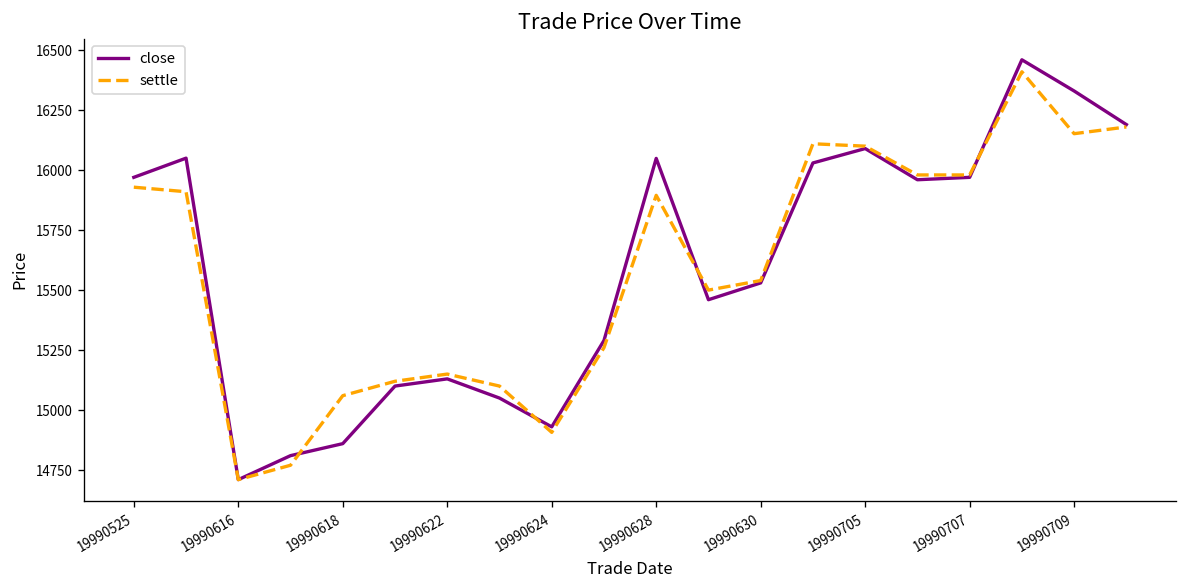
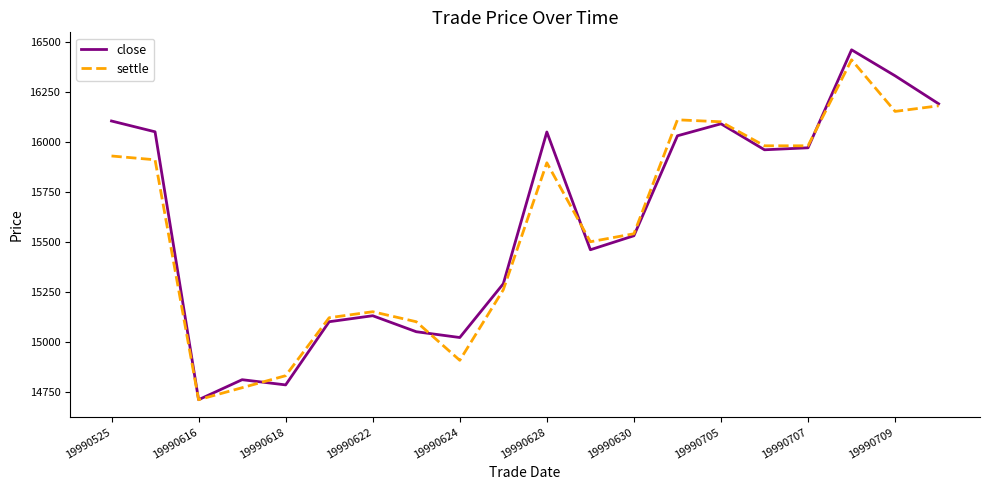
close, 19990525: 15970 -> 16100
close, 19990618: 14860 -> 14780
settle, 19990618: 15060 -> 14830
close, 19990624: 14930 -> 15020
